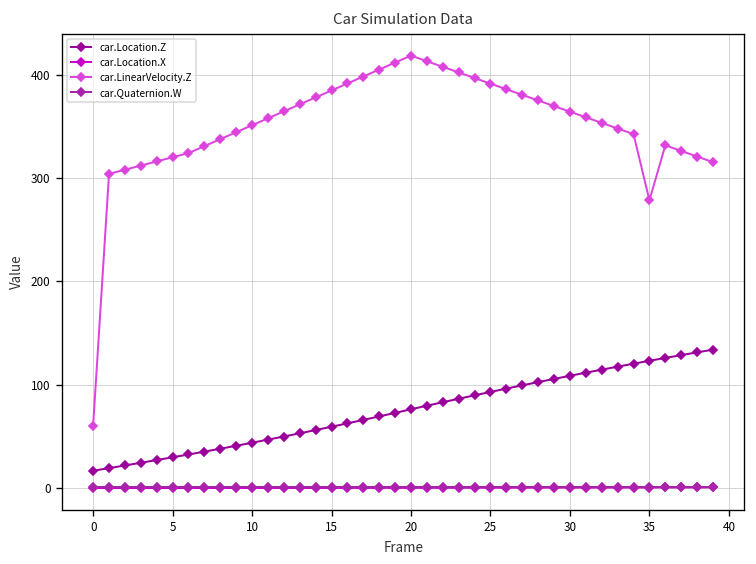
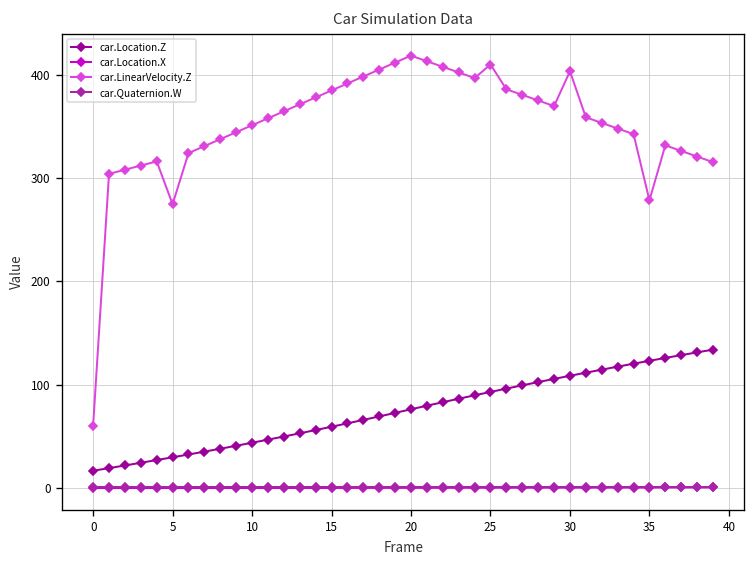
car.LinearVelocity.Z, 5: 320 -> 270
car.LinearVelocity.Z, 25: 390 -> 410
car.LinearVelocity.Z, 30: 360 -> 400
